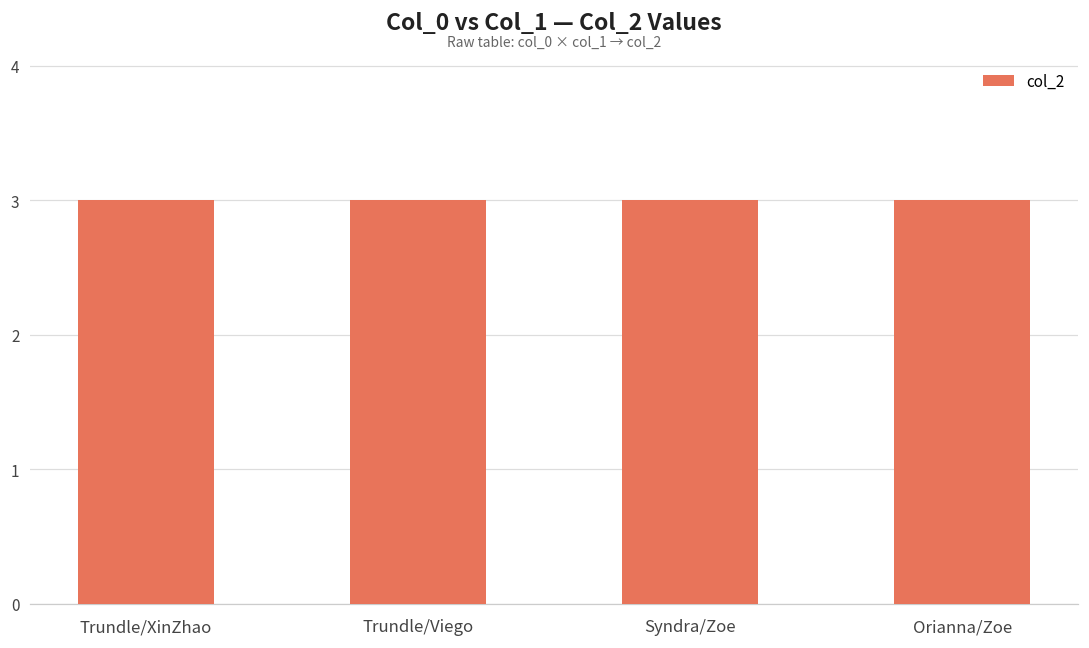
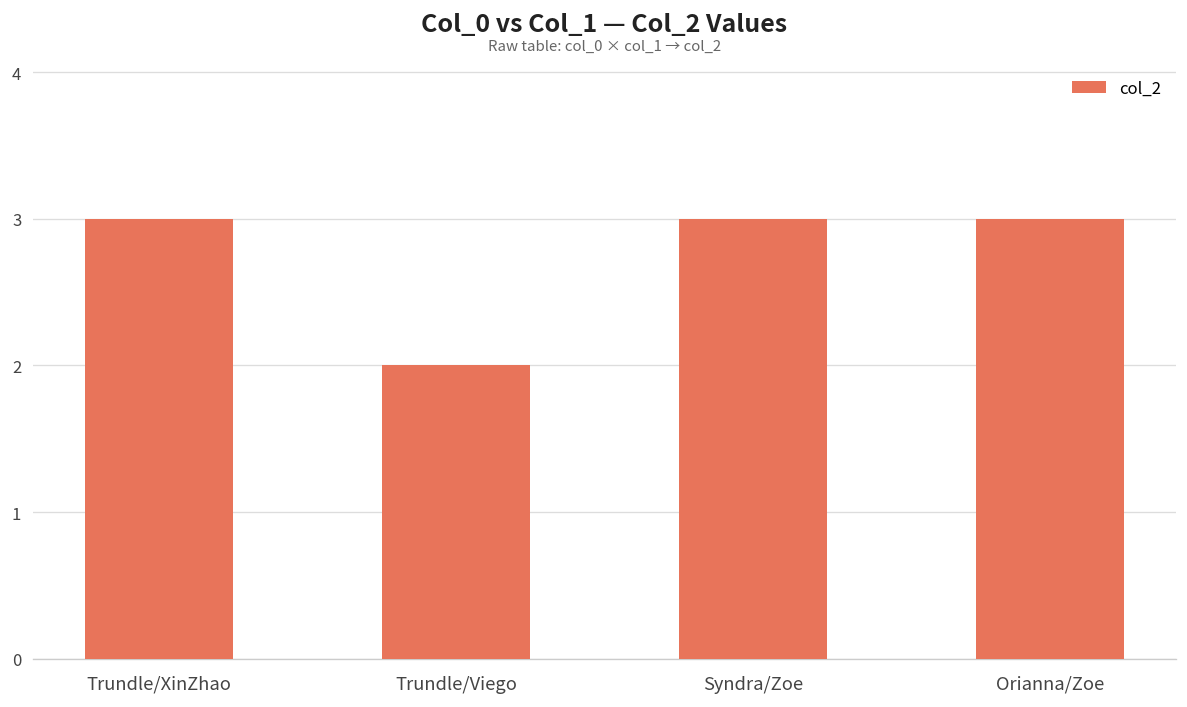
Trundle/Viego: 3 -> 2
